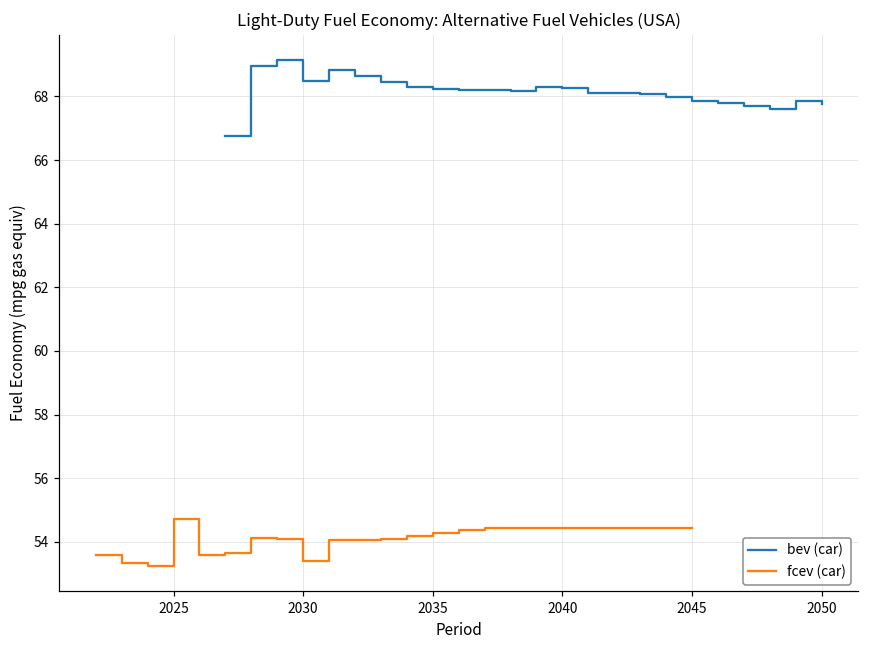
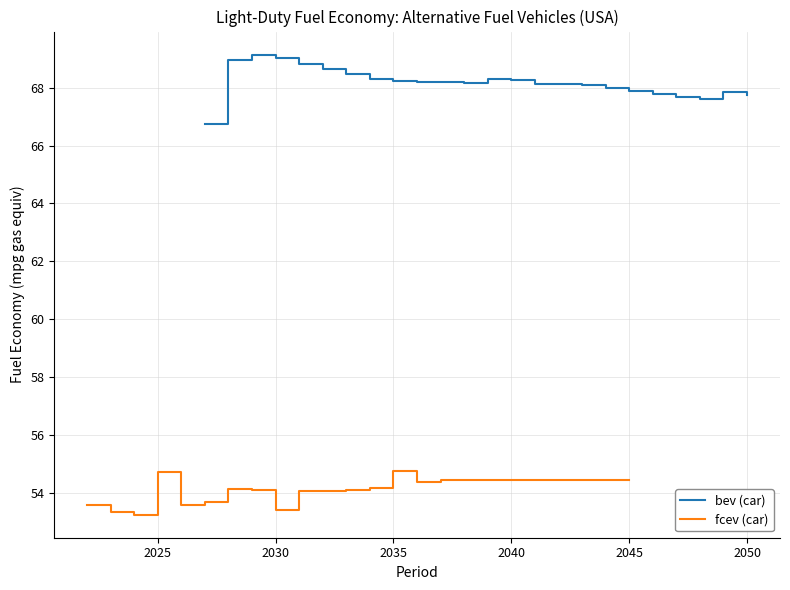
bev (car), 2030: 68.5 -> 69.0
fcev (car), 2035: 54.3 -> 54.8
